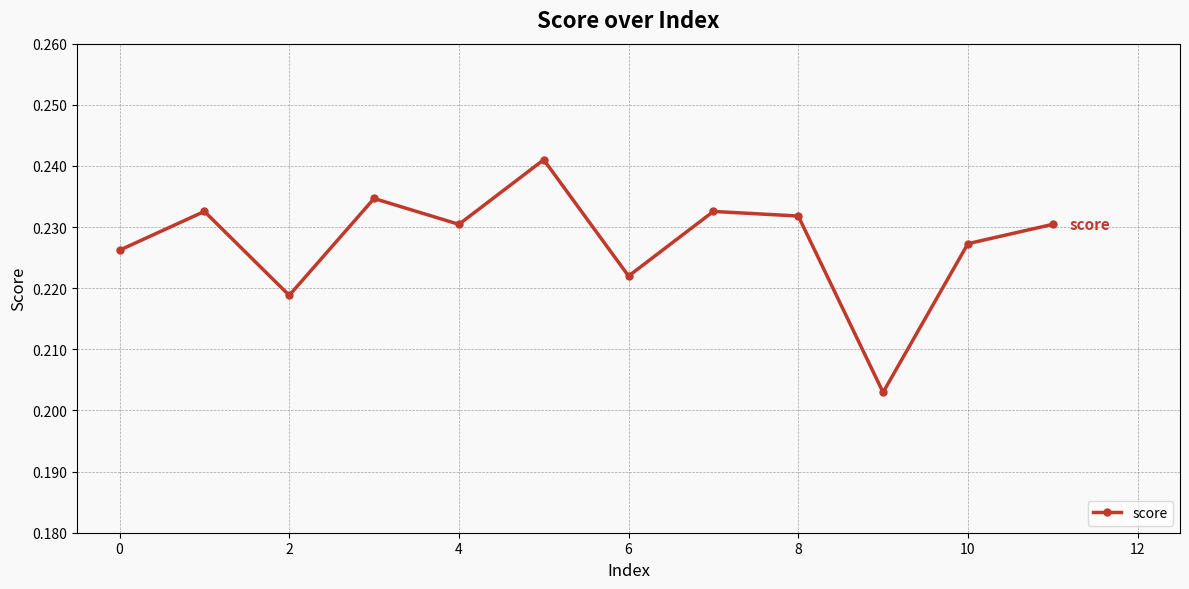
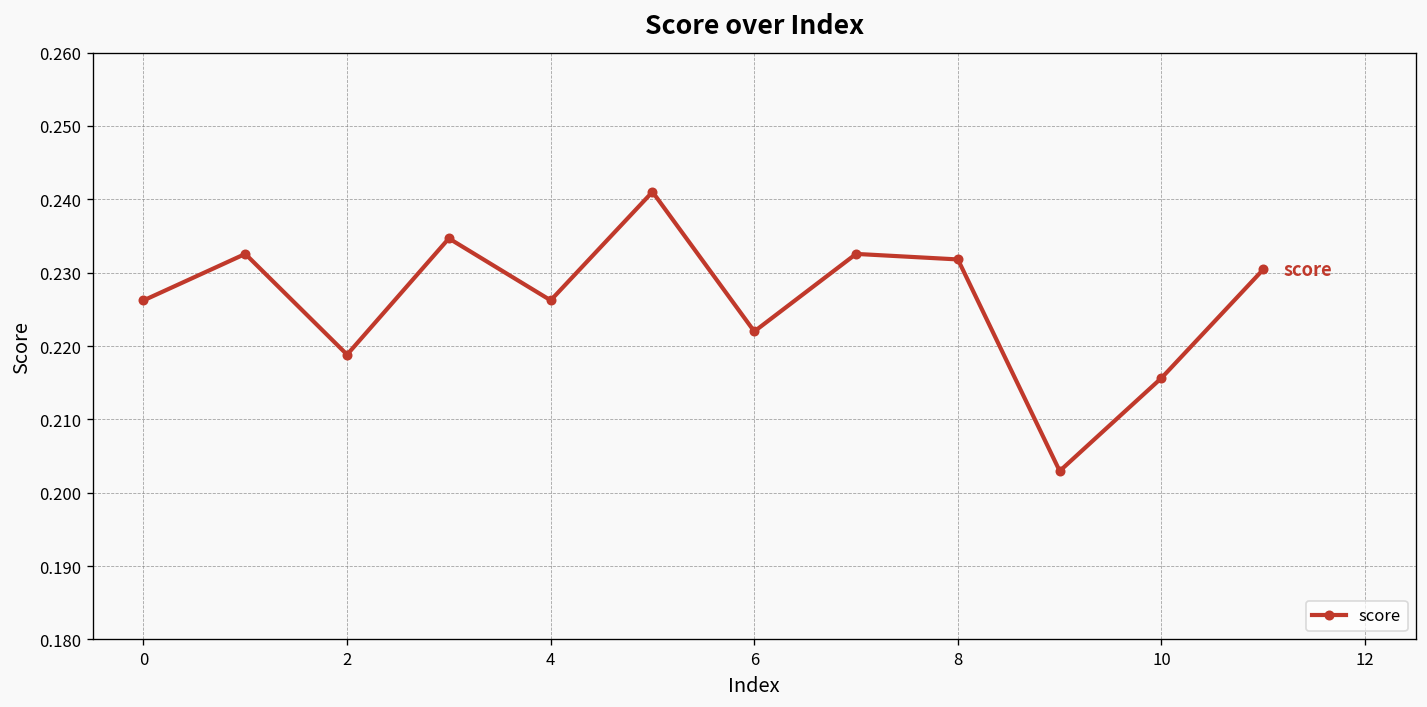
4: 0.230 -> 0.226
10: 0.227 -> 0.216
